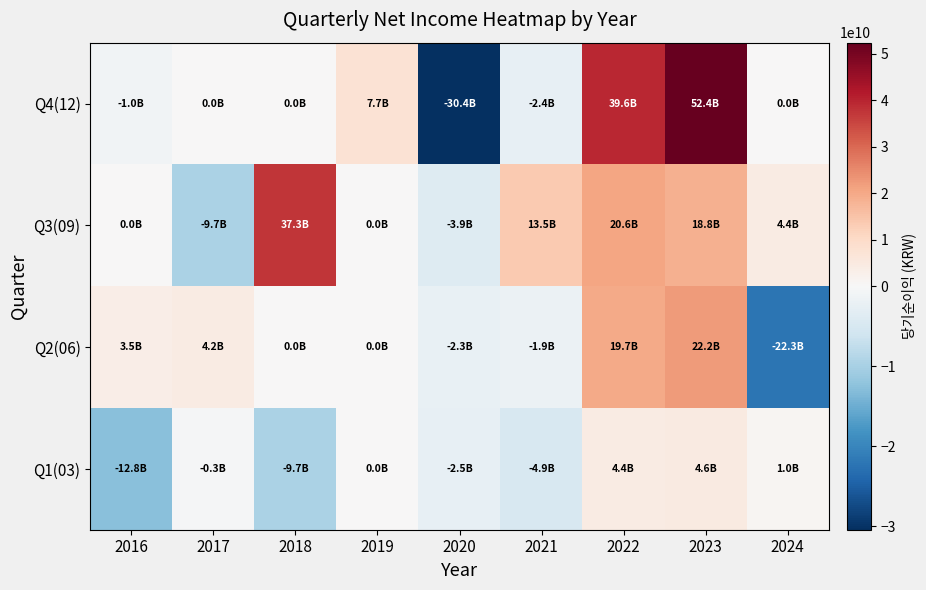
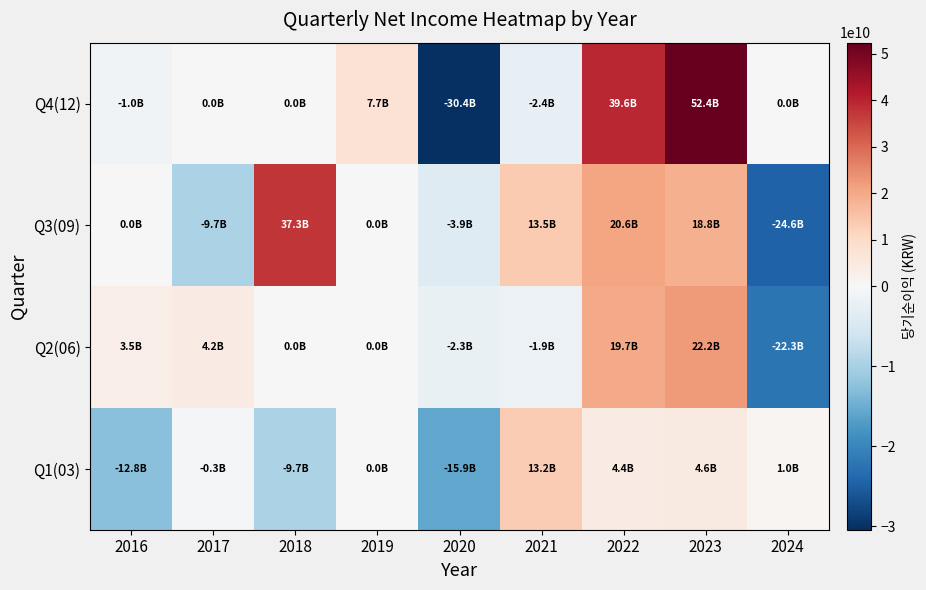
Q3(09), 2024: 4.4B -> -24.6B
Q1(03), 2020: -2.5B -> -15.9B
Q1(03), 2021: -4.9B -> 13.2B
